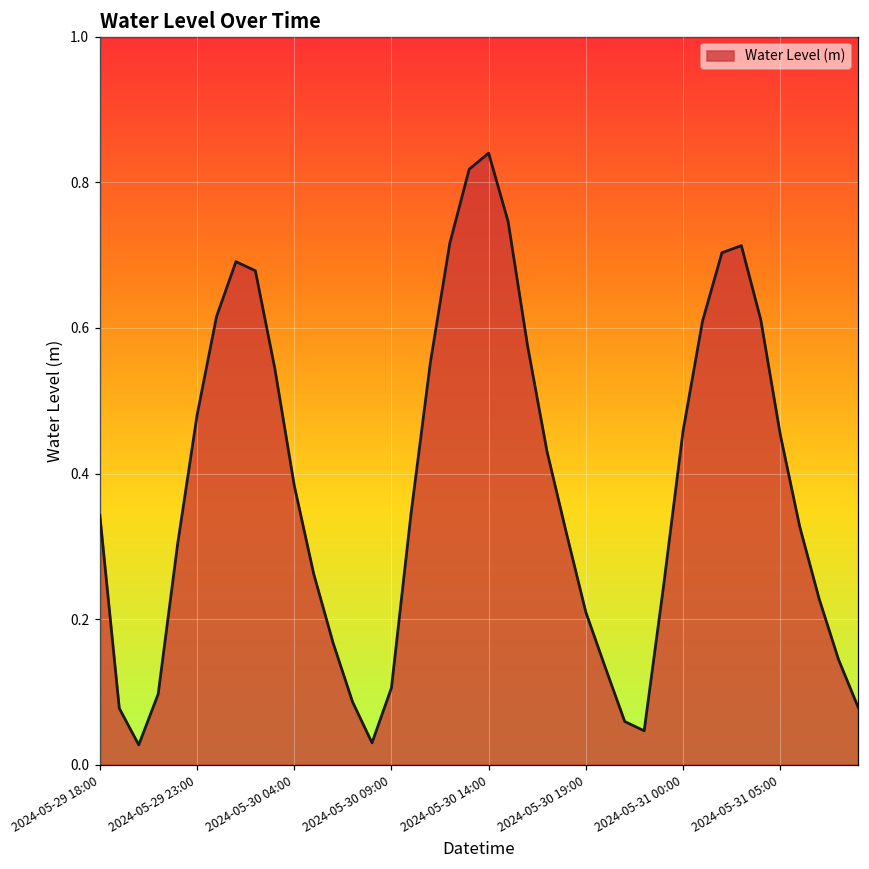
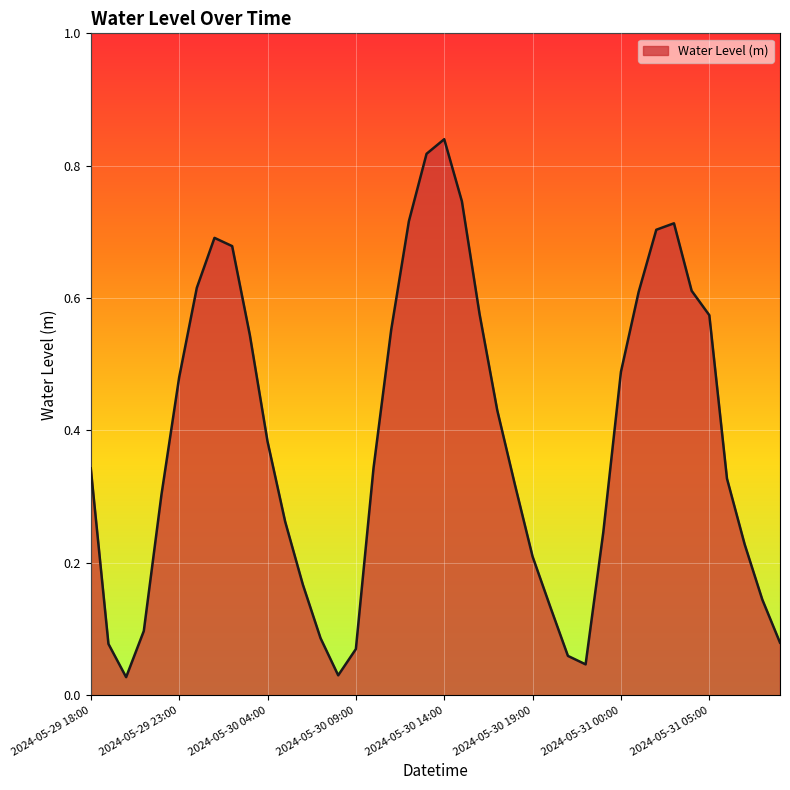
2024-05-30 09:00: 0.11 -> 0.07
2024-05-31 00:00: 0.46 -> 0.49
2024-05-31 05:00: 0.45 -> 0.57
